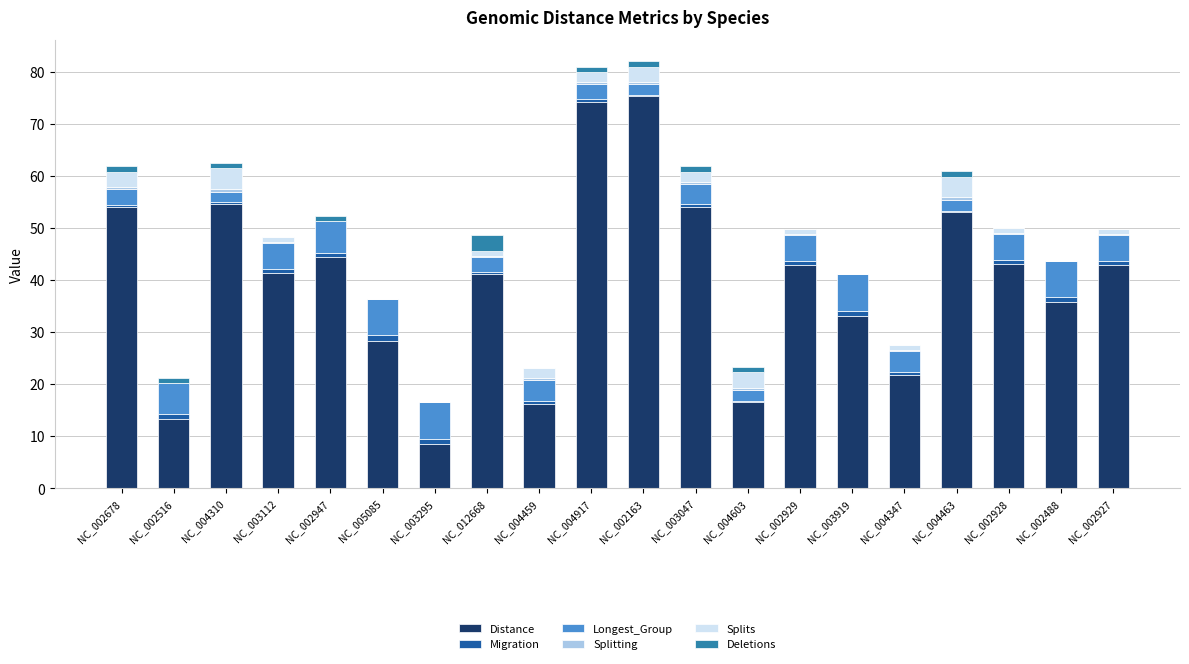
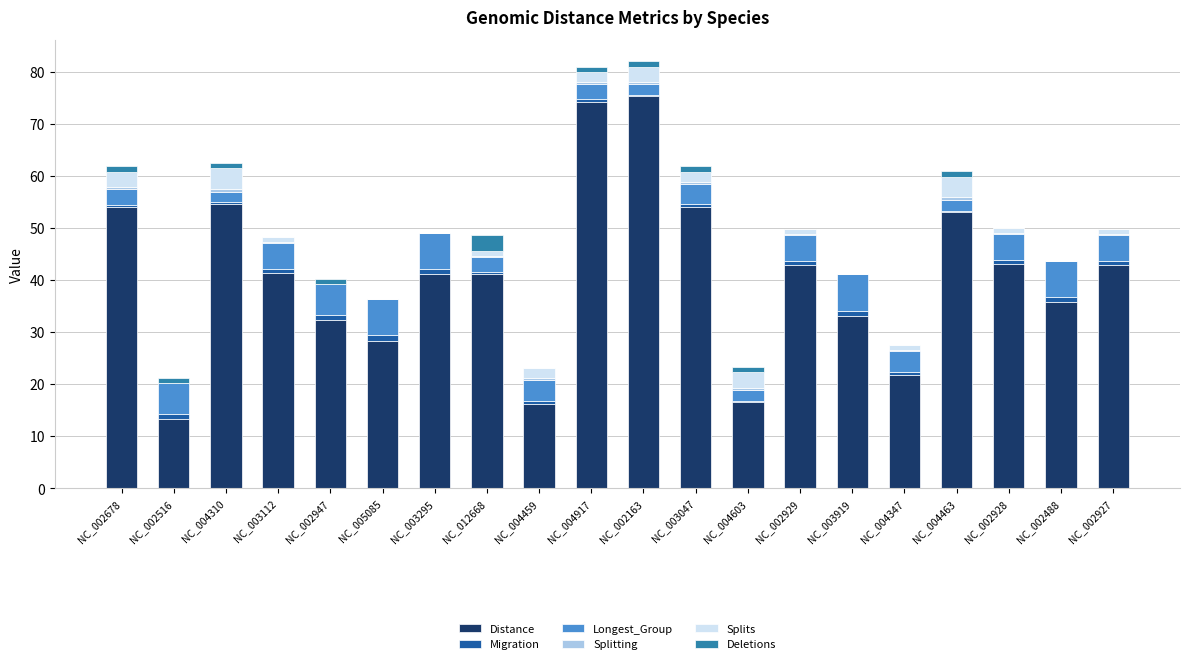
Distance, NC_002947: 44 -> 32
Distance, NC_003295: 9 -> 41
